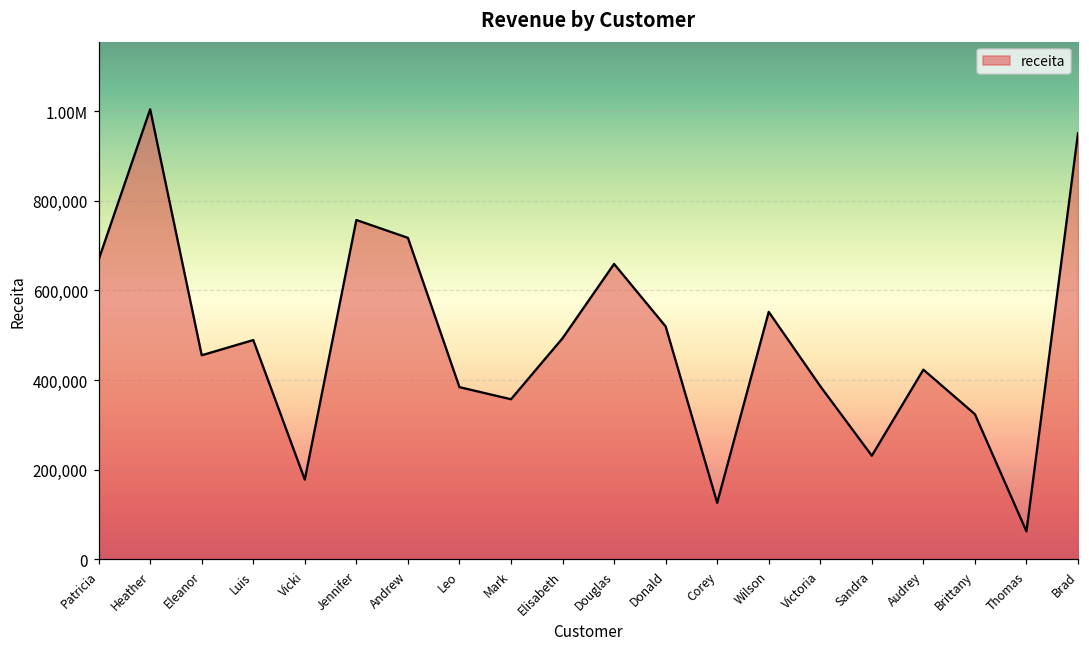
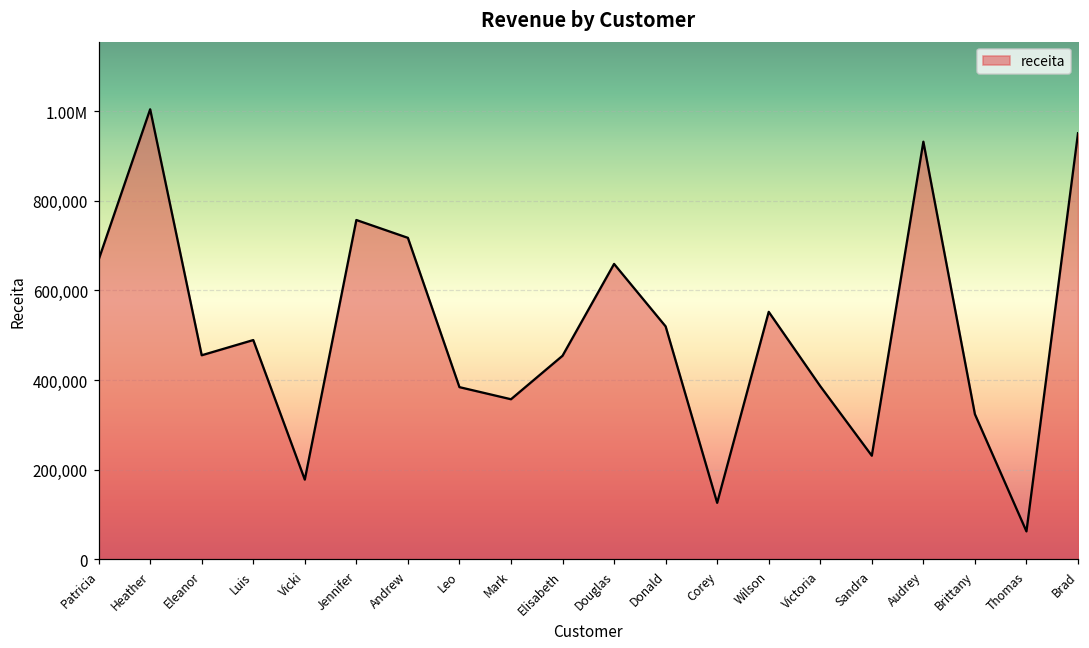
Elisabeth: 490,000 -> 450,000
Audrey: 420,000 -> 930,000
